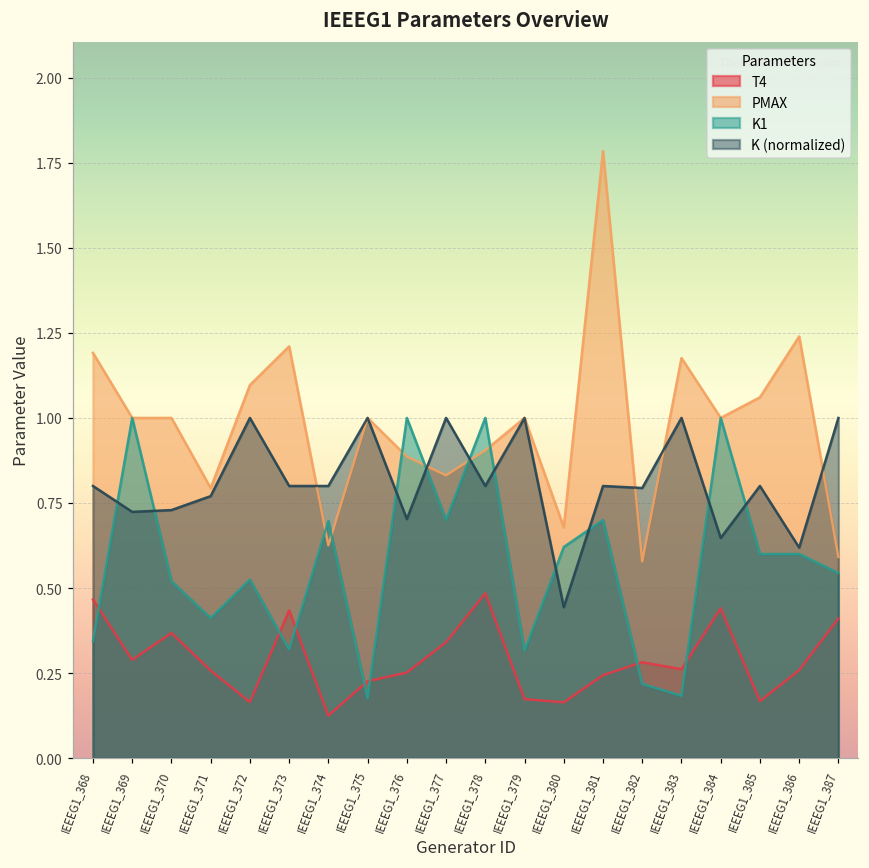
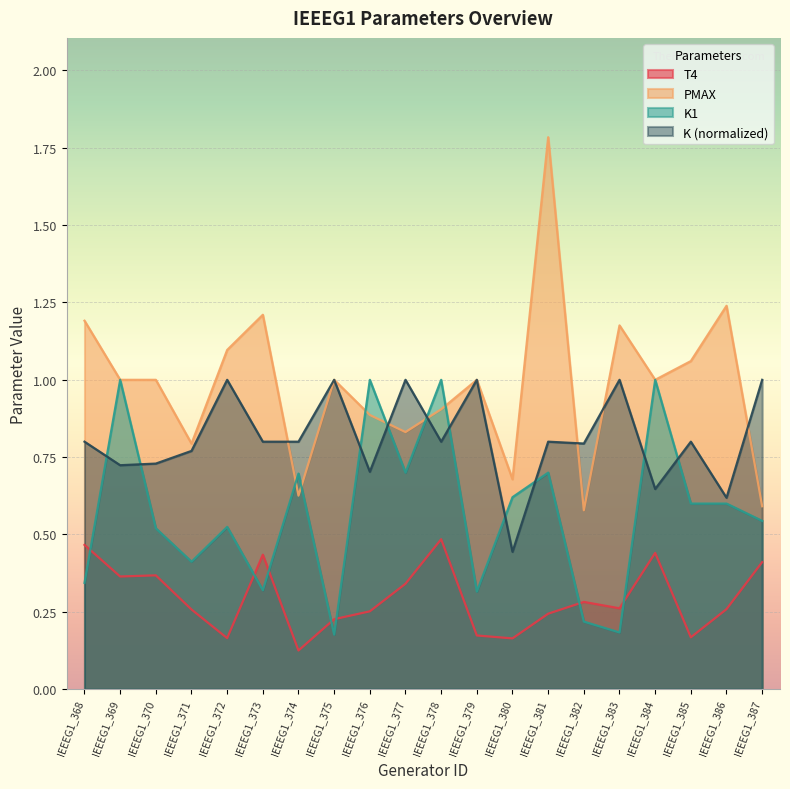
T4, IEEEG1_369: 0.29 -> 0.36
